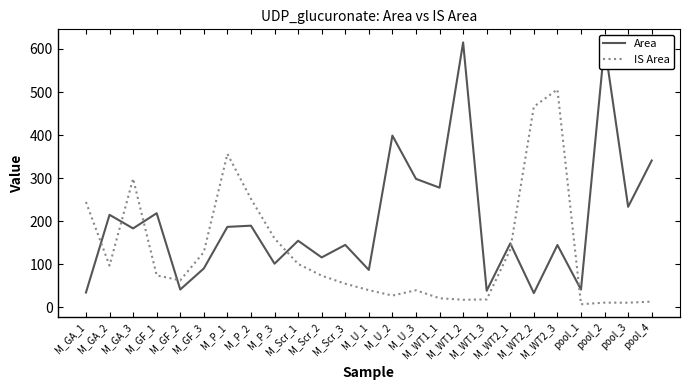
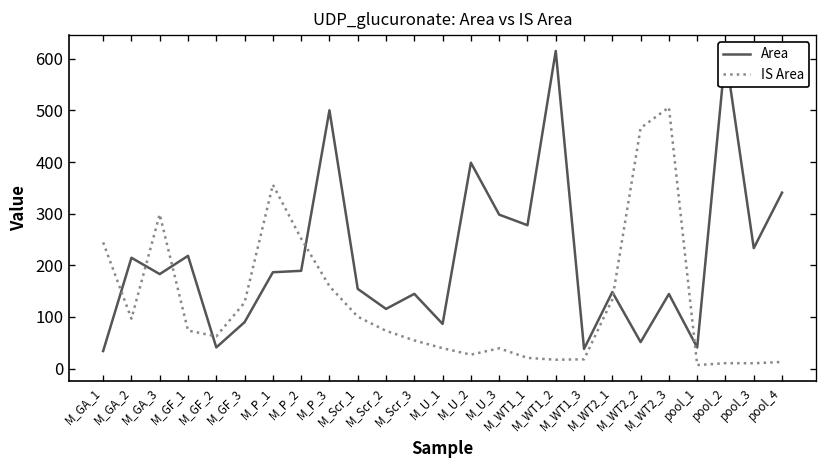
Area, M_P_3: 100 -> 500
Area, M_WT2_2: 30 -> 50
